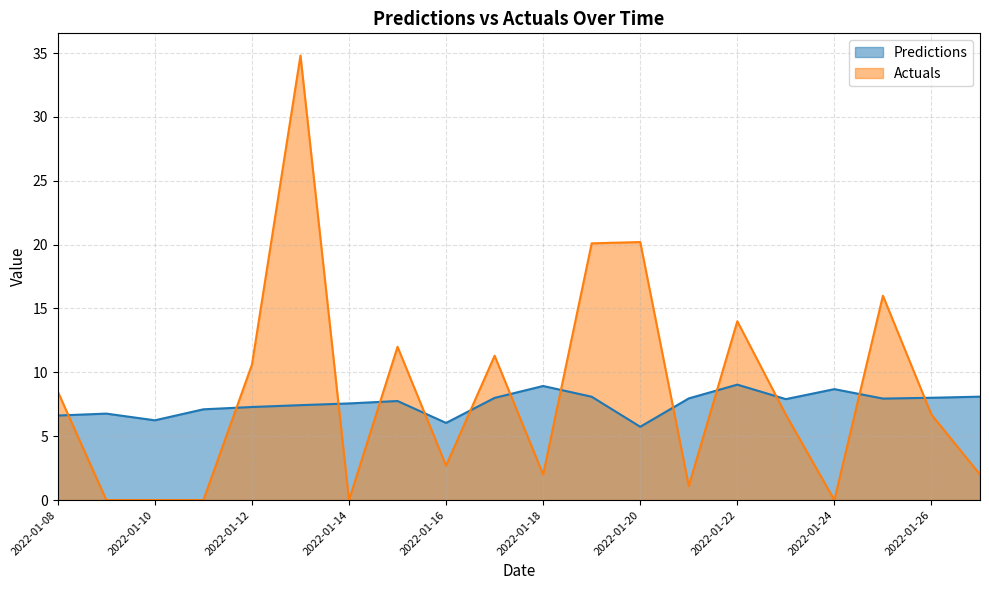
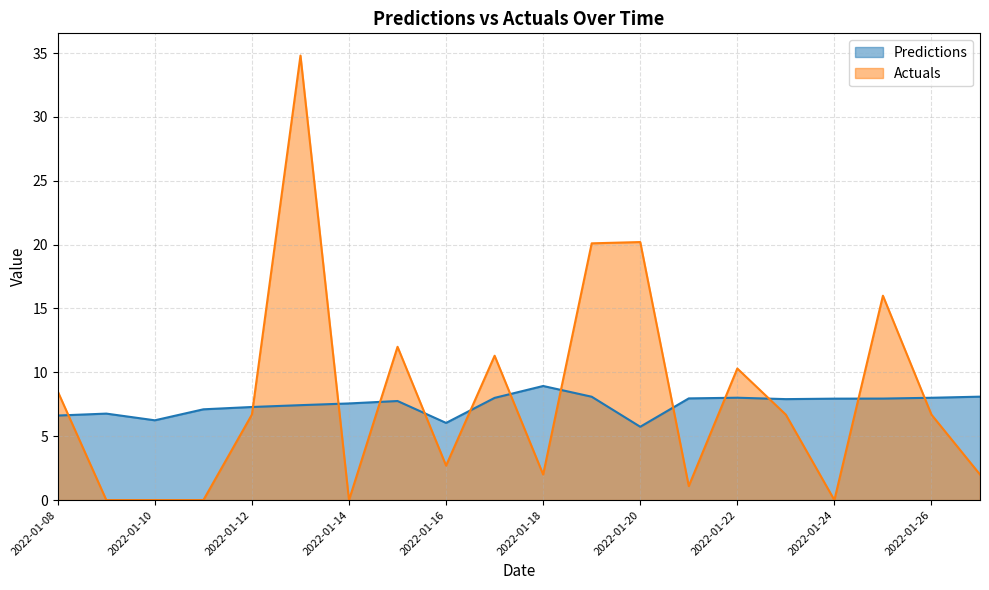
Actuals, 2022-01-12: 10.6 -> 6.7
Predictions, 2022-01-22: 9.0 -> 8.0
Actuals, 2022-01-22: 14.0 -> 10.3
Predictions, 2022-01-24: 8.7 -> 7.9
